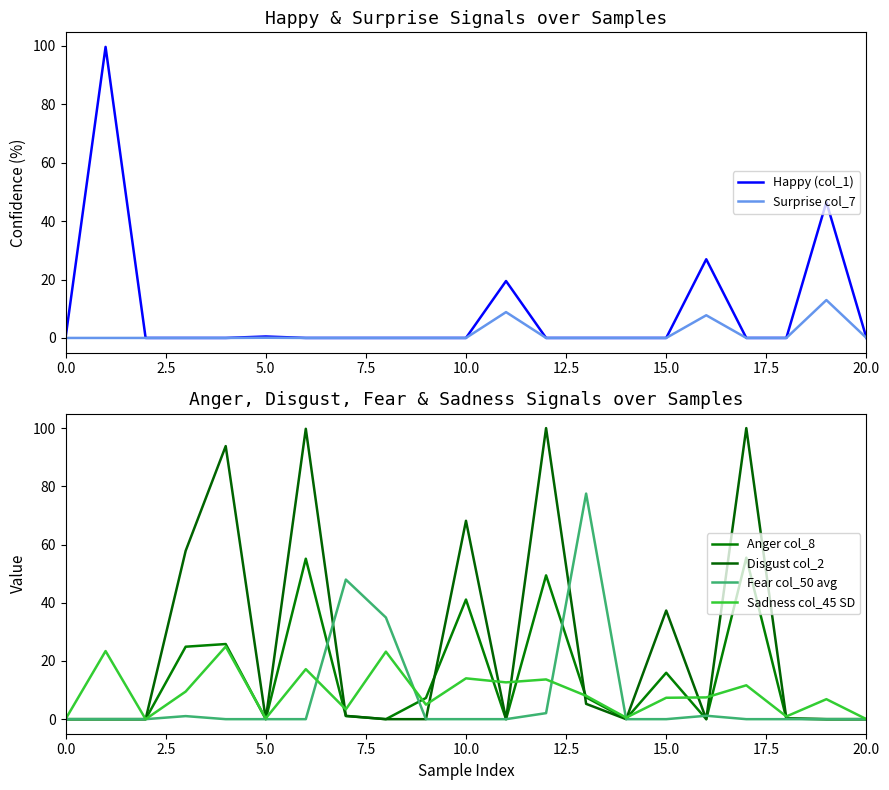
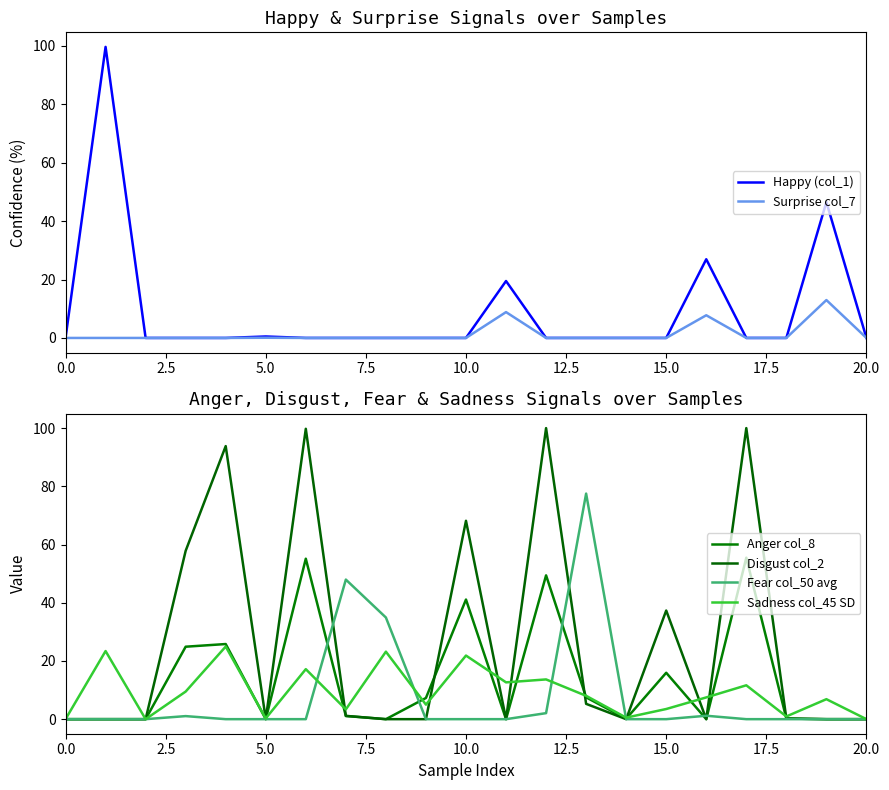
Anger, Disgust, Fear & Sadness Signals over Samples, Sadness col_45 SD, 10.0: 14 -> 22
Anger, Disgust, Fear & Sadness Signals over Samples, Sadness col_45 SD, 15.0: 7 -> 3
